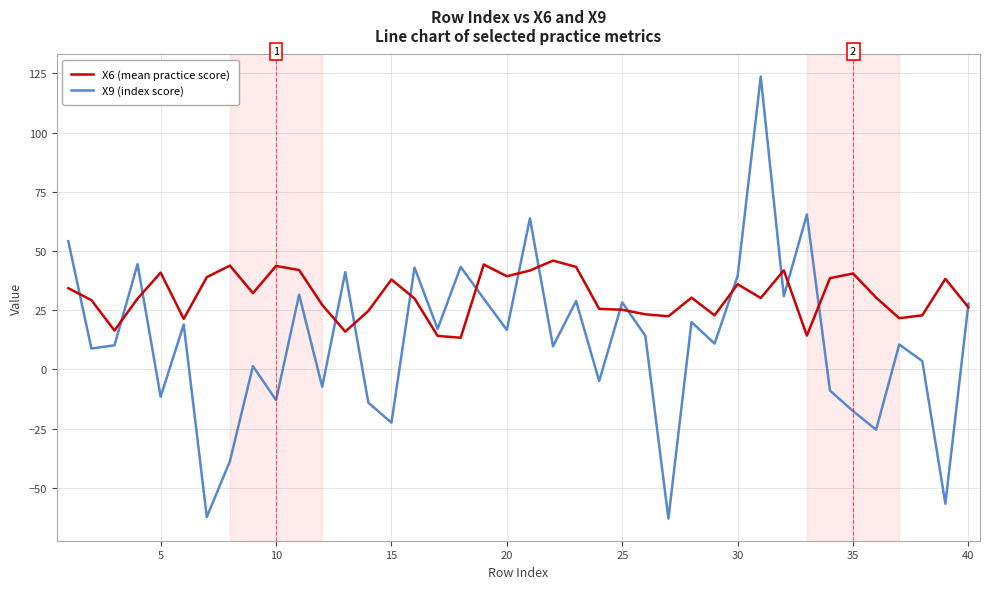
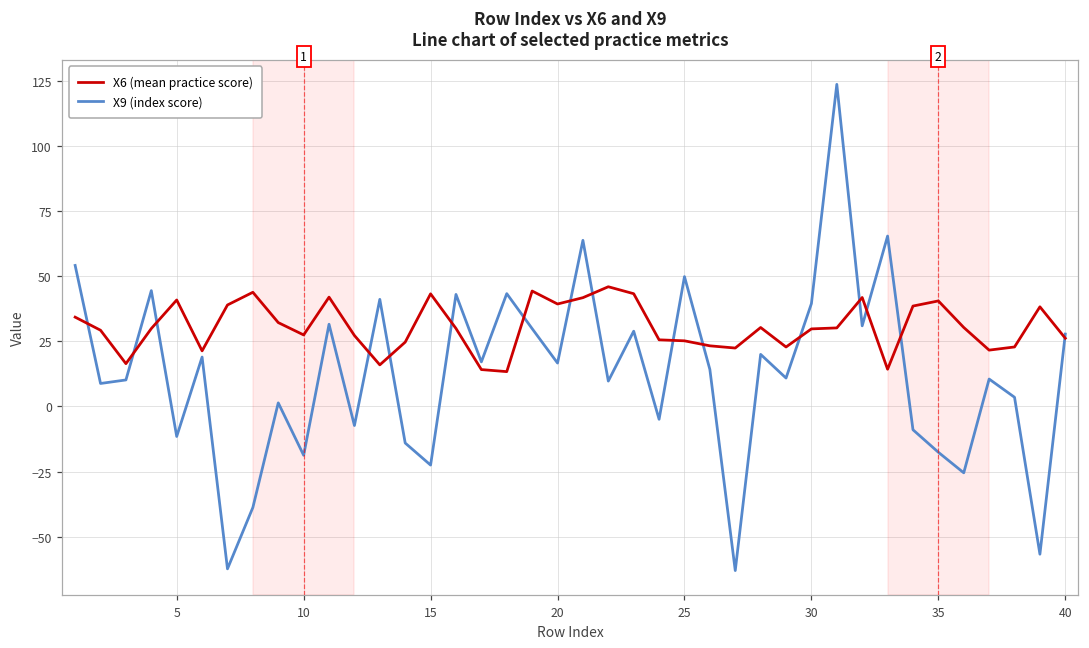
X6 (mean practice score), 10: 44 -> 27
X9 (index score), 10: -13 -> -19
X6 (mean practice score), 15: 38 -> 43
X9 (index score), 25: 28 -> 50
X6 (mean practice score), 30: 36 -> 30
